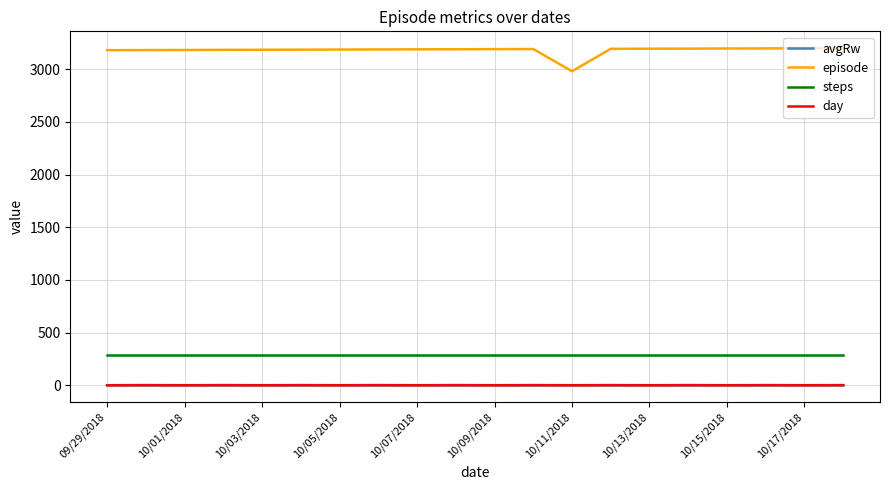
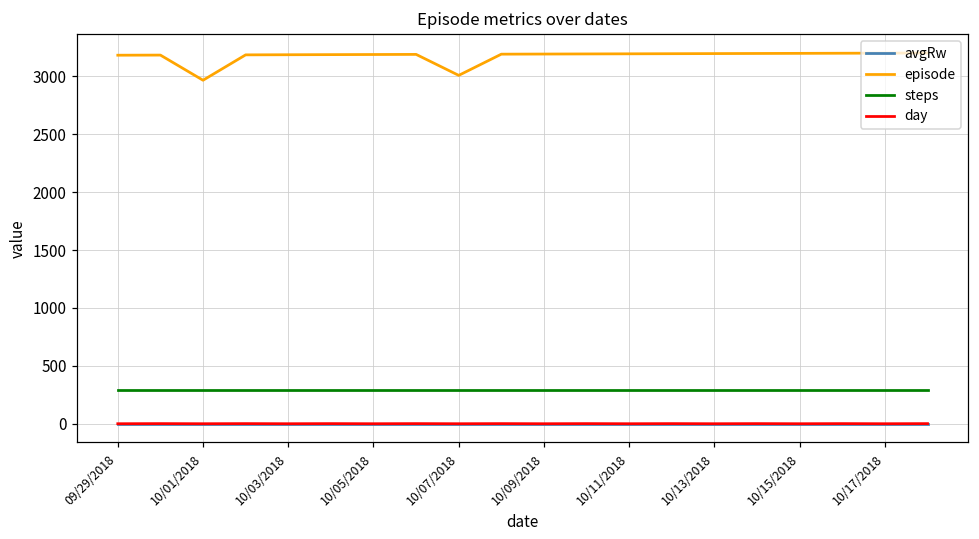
episode, 10/01/2018: 3180 -> 2970
episode, 10/07/2018: 3190 -> 3010
episode, 10/11/2018: 2980 -> 3190
